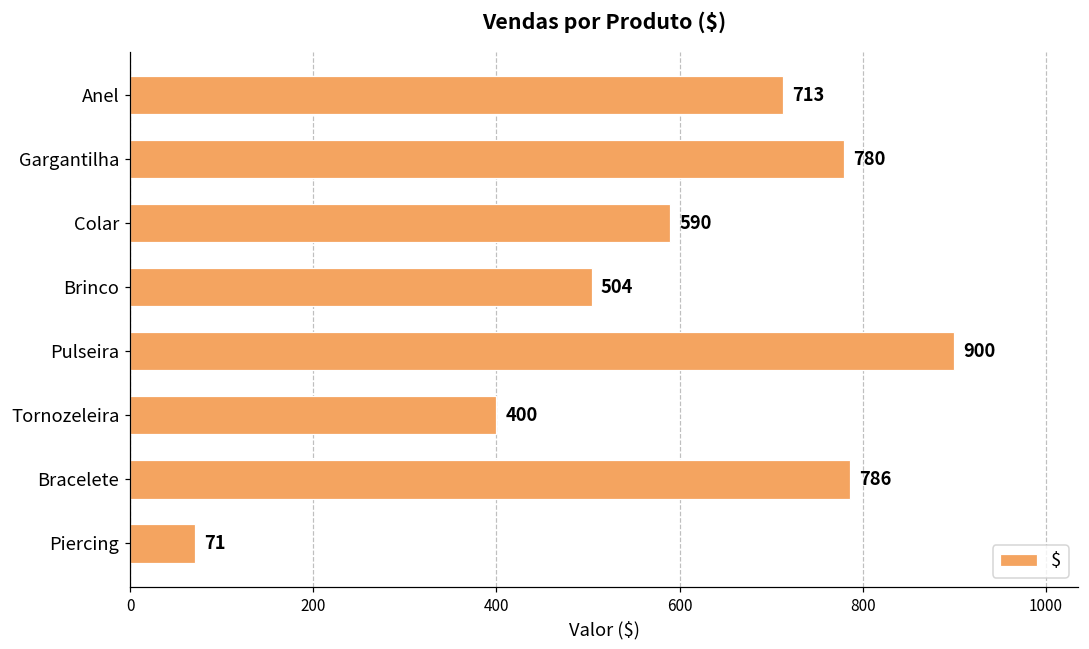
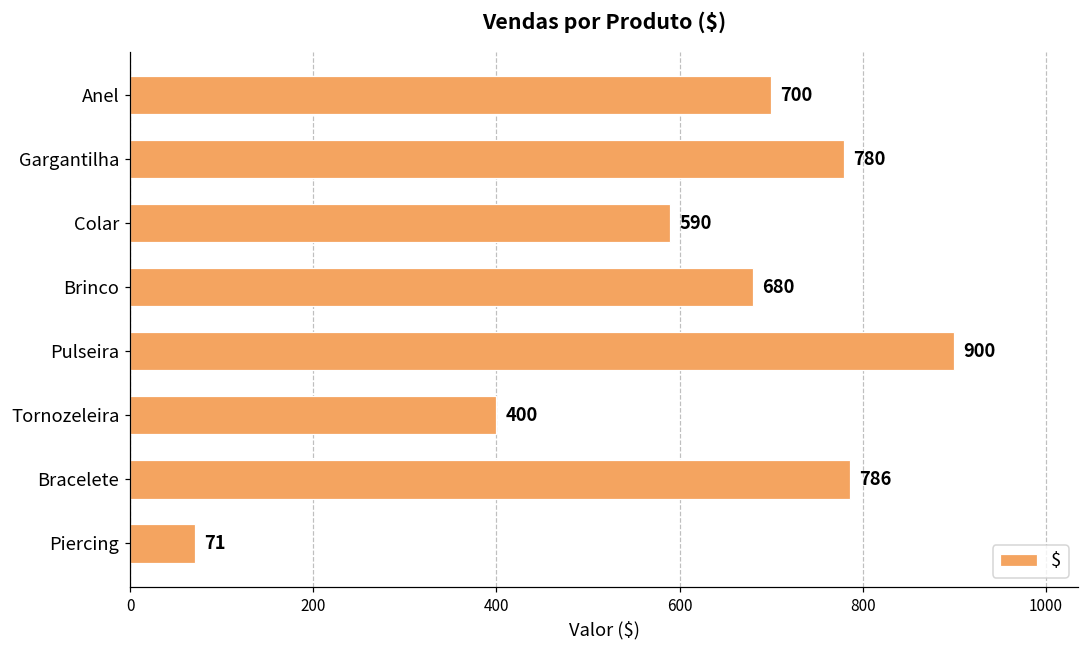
Anel: 713 -> 700
Brinco: 504 -> 680
